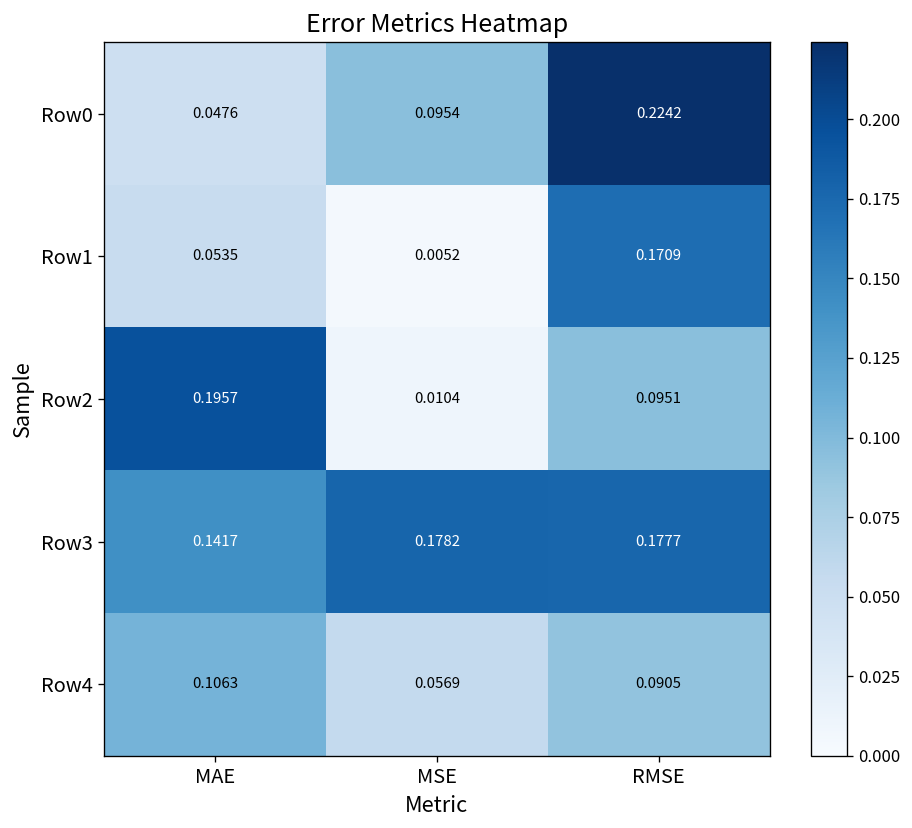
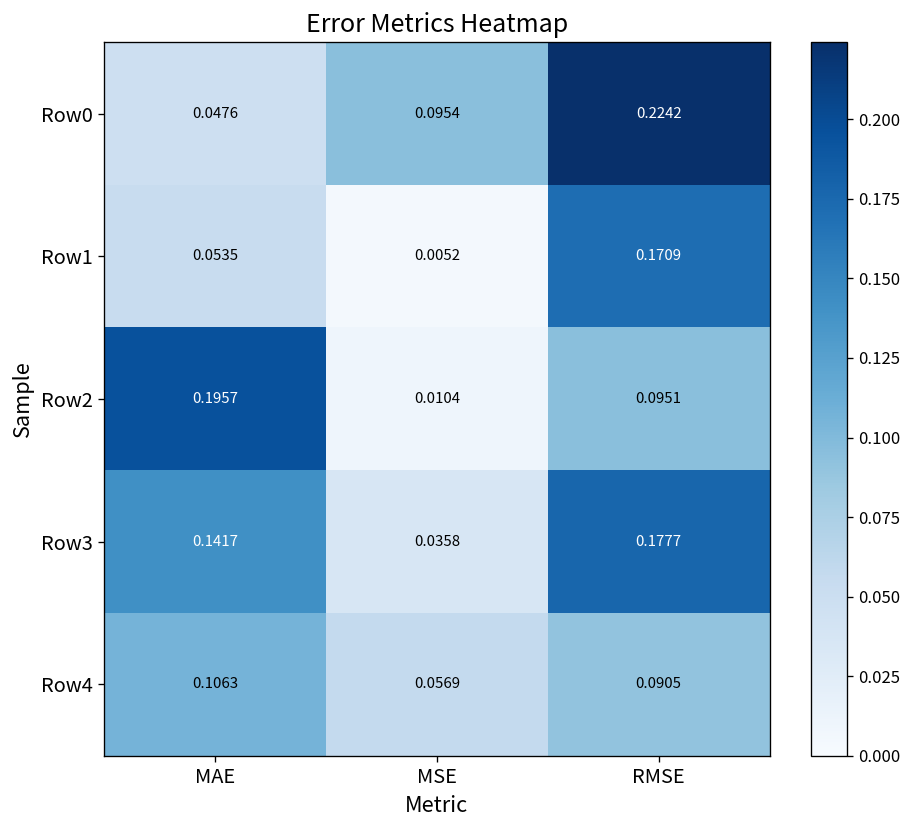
Row3, MSE: 0.1782 -> 0.0358
